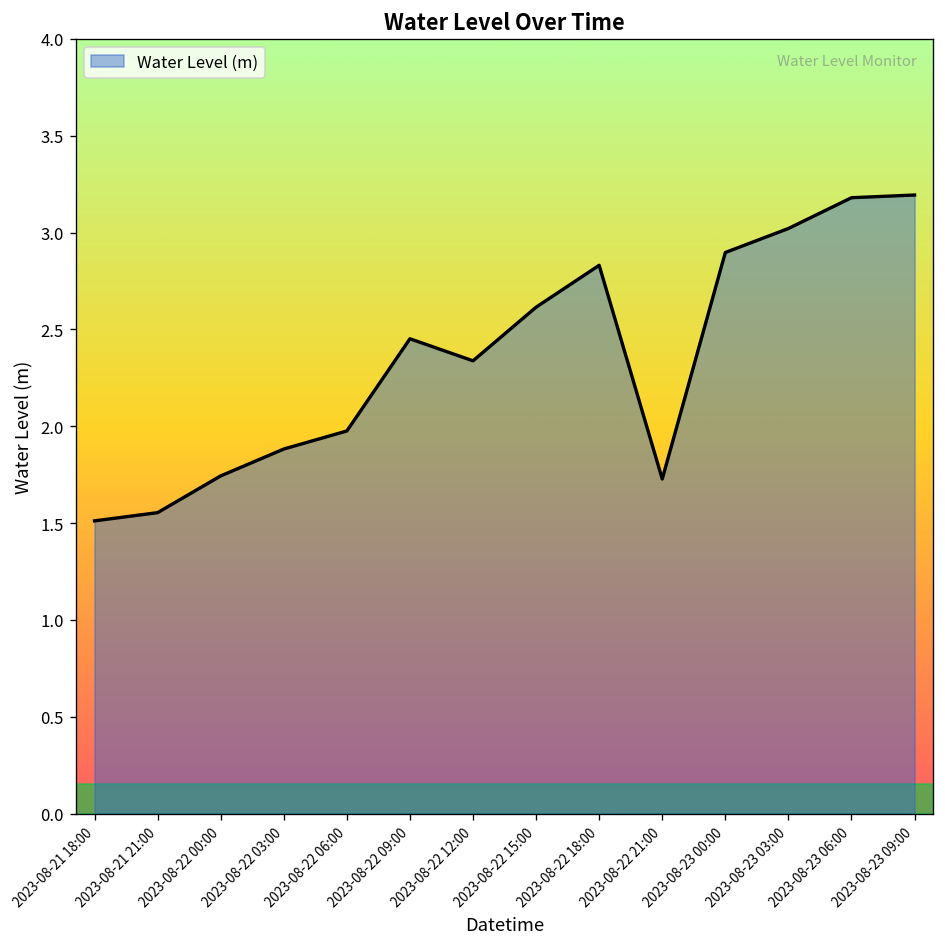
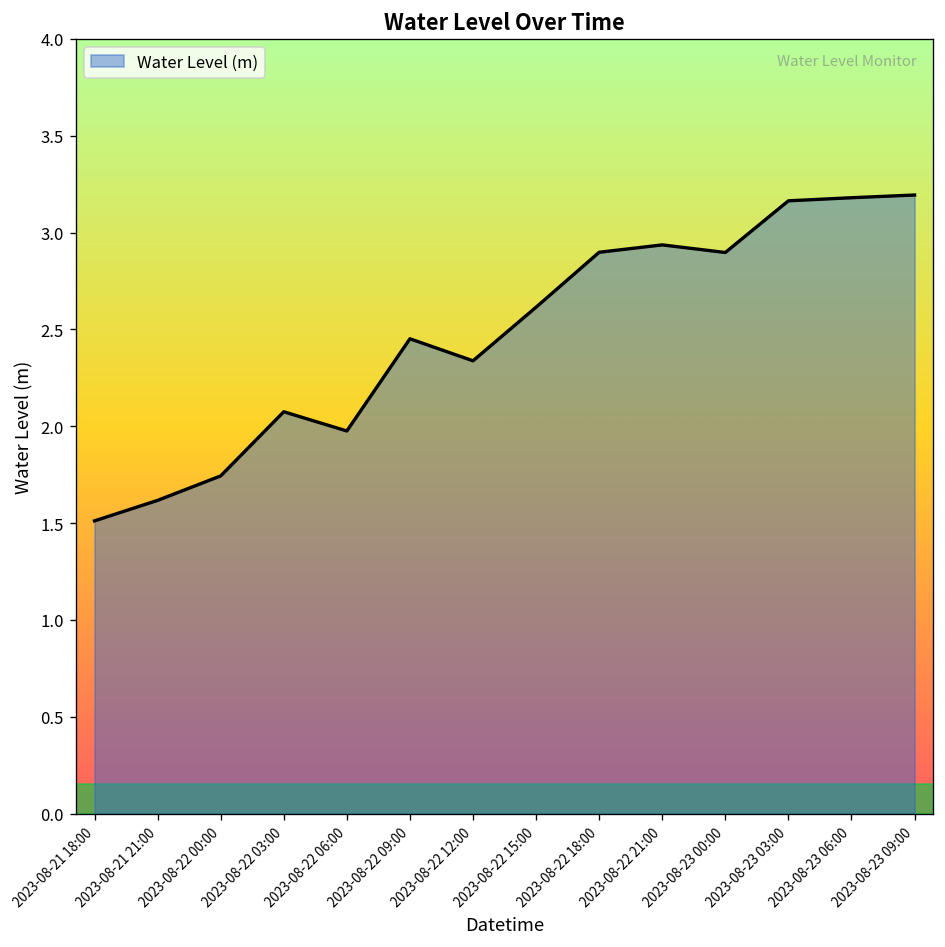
2023-08-21 21:00: 1.55 -> 1.62
2023-08-22 03:00: 1.88 -> 2.07
2023-08-22 18:00: 2.83 -> 2.90
2023-08-22 21:00: 1.73 -> 2.94
2023-08-23 03:00: 3.02 -> 3.16
